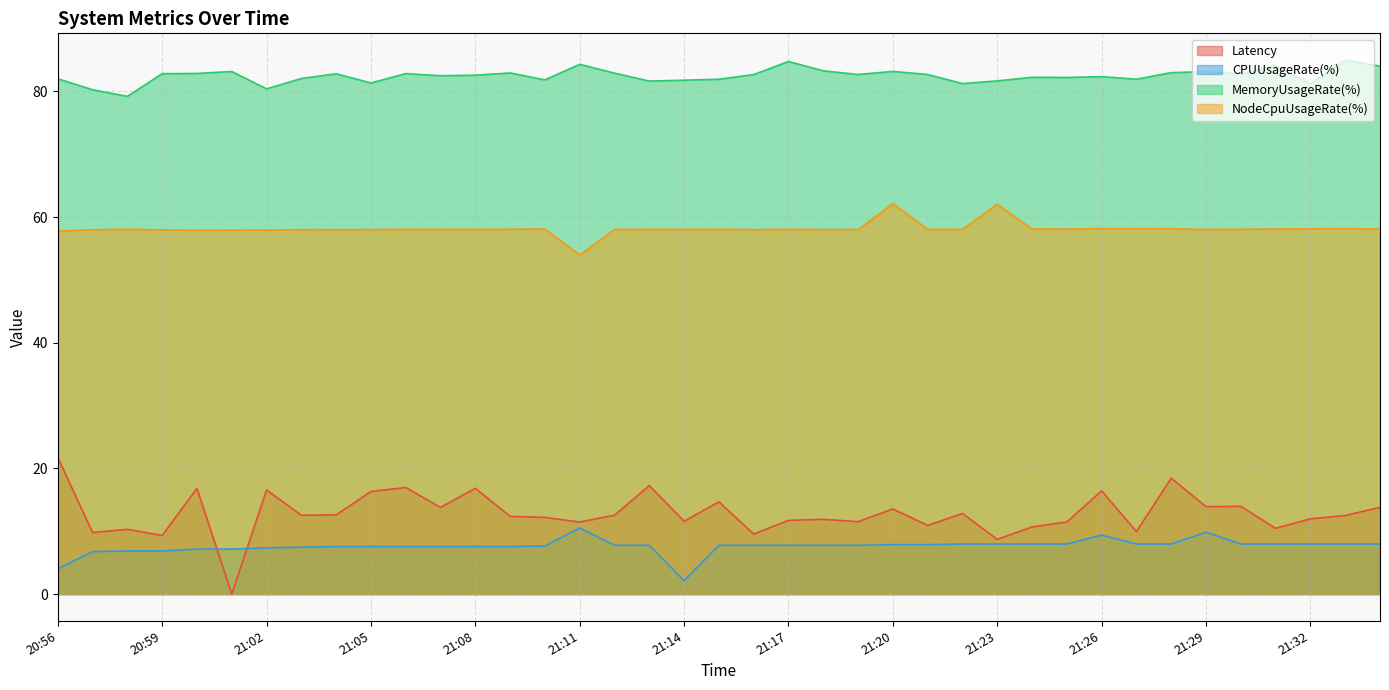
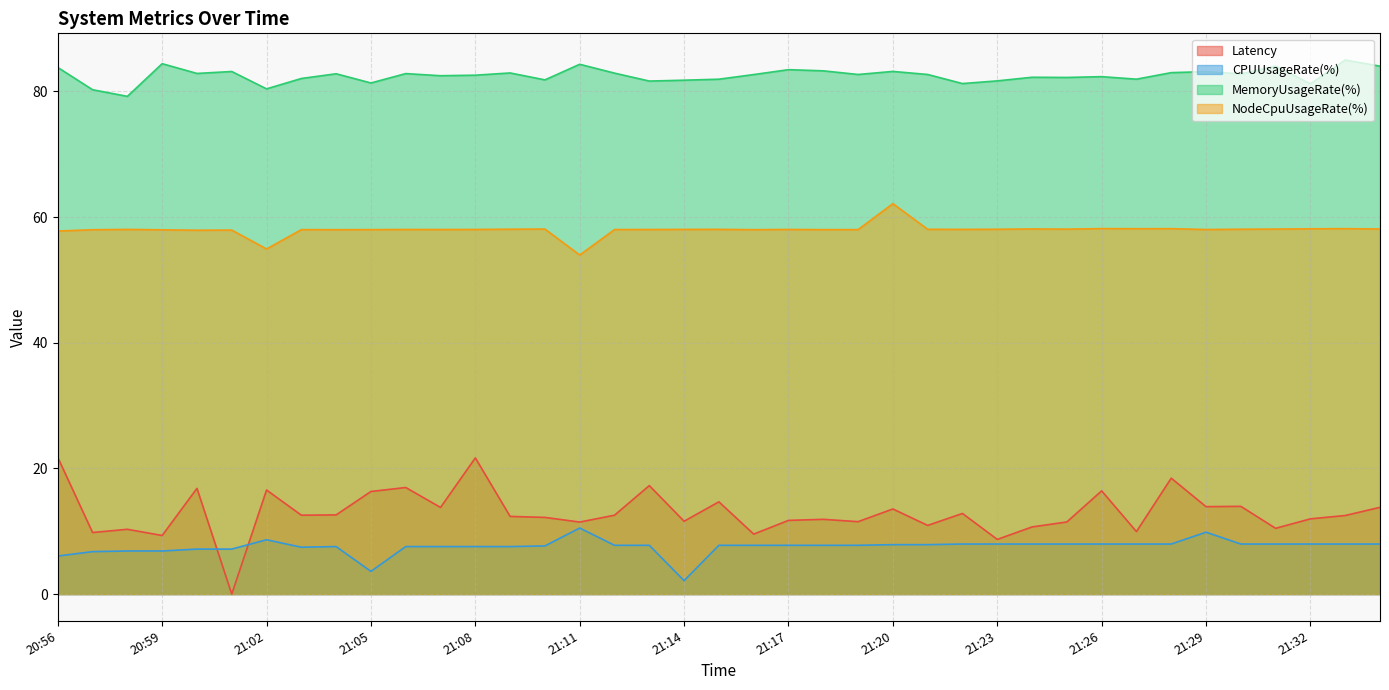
CPUUsageRate(%), 20:56: 4 -> 6
MemoryUsageRate(%), 20:56: 82 -> 84
MemoryUsageRate(%), 20:59: 83 -> 84
CPUUsageRate(%), 21:02: 7 -> 9
NodeCpuUsageRate(%), 21:02: 58 -> 55
CPUUsageRate(%), 21:05: 8 -> 4
Latency, 21:08: 17 -> 22
MemoryUsageRate(%), 21:17: 85 -> 83
NodeCpuUsageRate(%), 21:23: 62 -> 58
CPUUsageRate(%), 21:26: 9 -> 8
